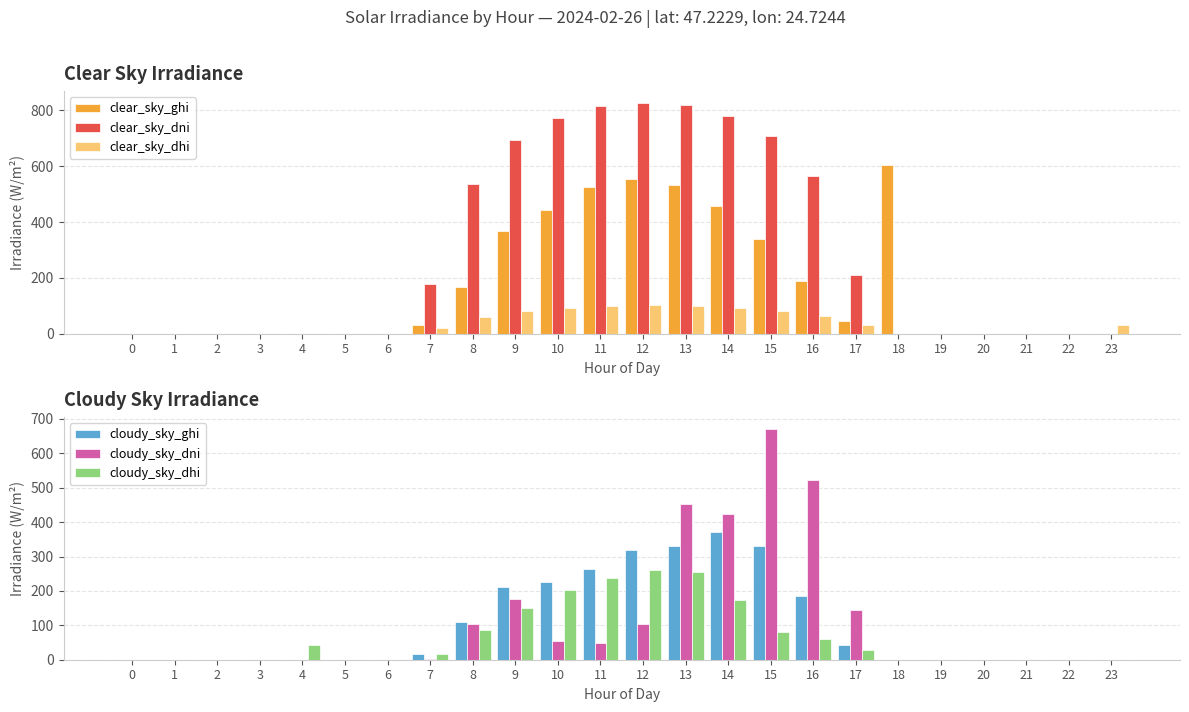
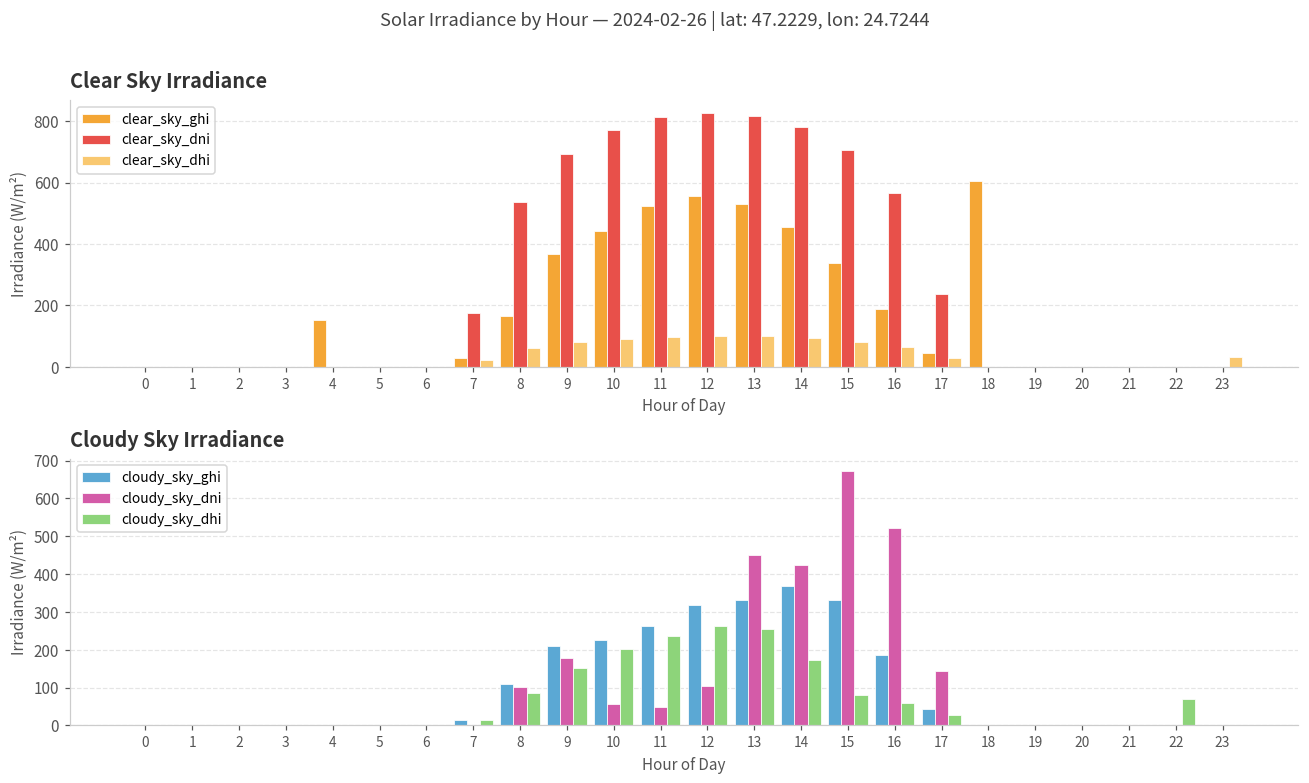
Clear Sky Irradiance, clear_sky_ghi, 4: 0 -> 150
Clear Sky Irradiance, clear_sky_dni, 17: 210 -> 240
Cloudy Sky Irradiance, cloudy_sky_dhi, 4: 40 -> 0
Cloudy Sky Irradiance, cloudy_sky_dhi, 22: 0 -> 70
